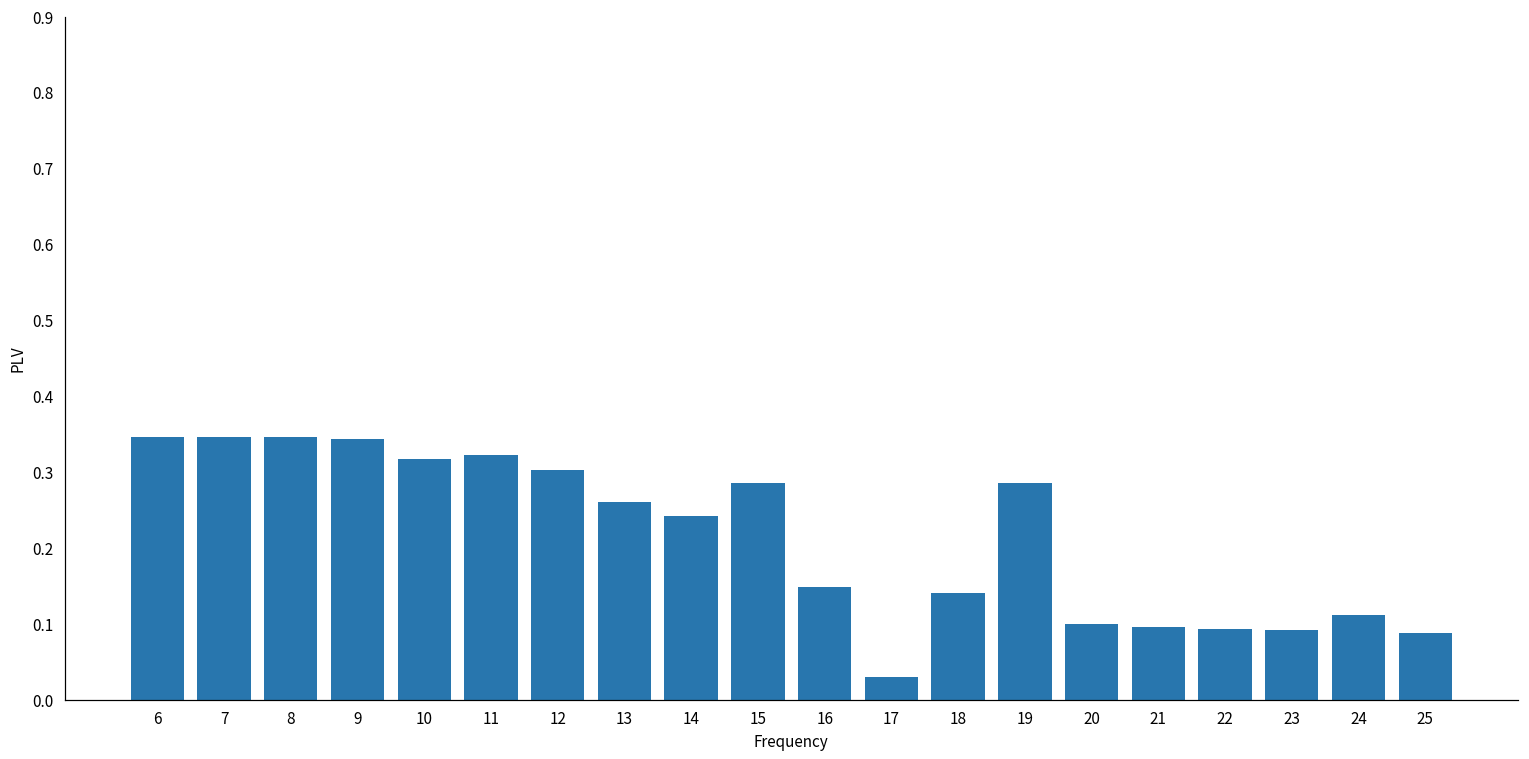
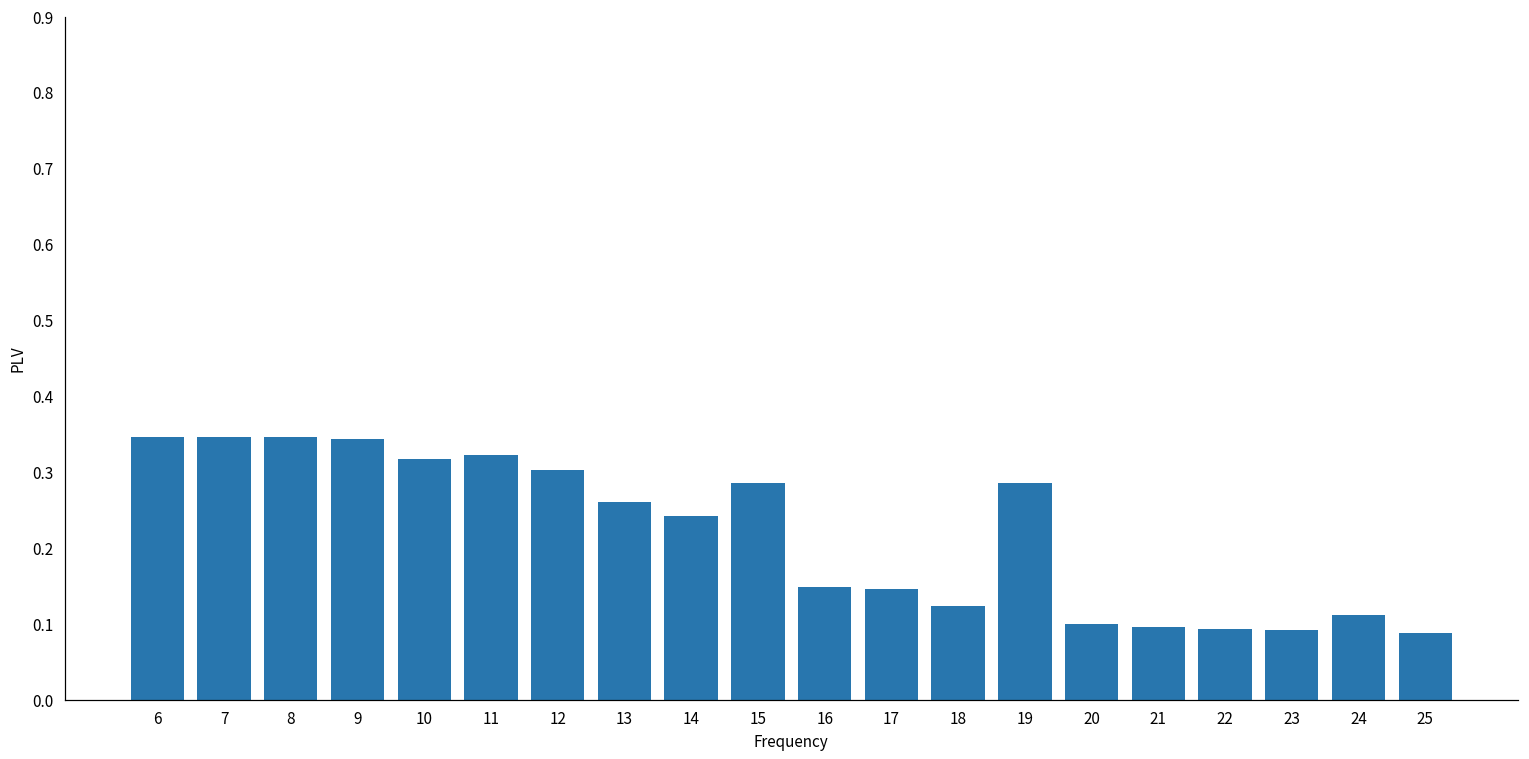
17: 0.03 -> 0.15
18: 0.14 -> 0.12
